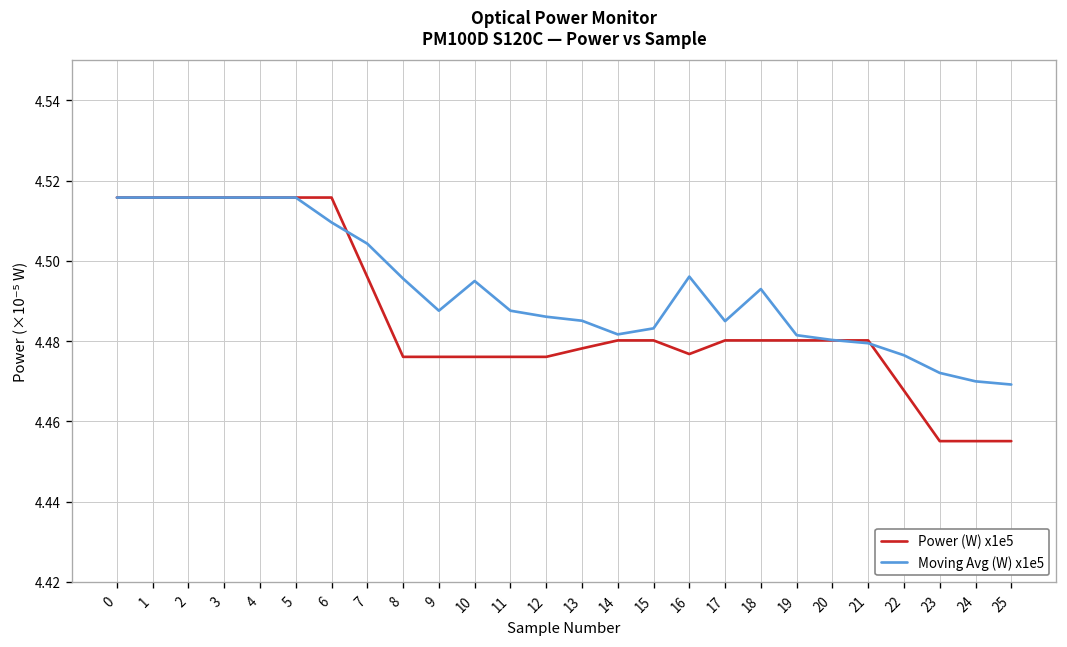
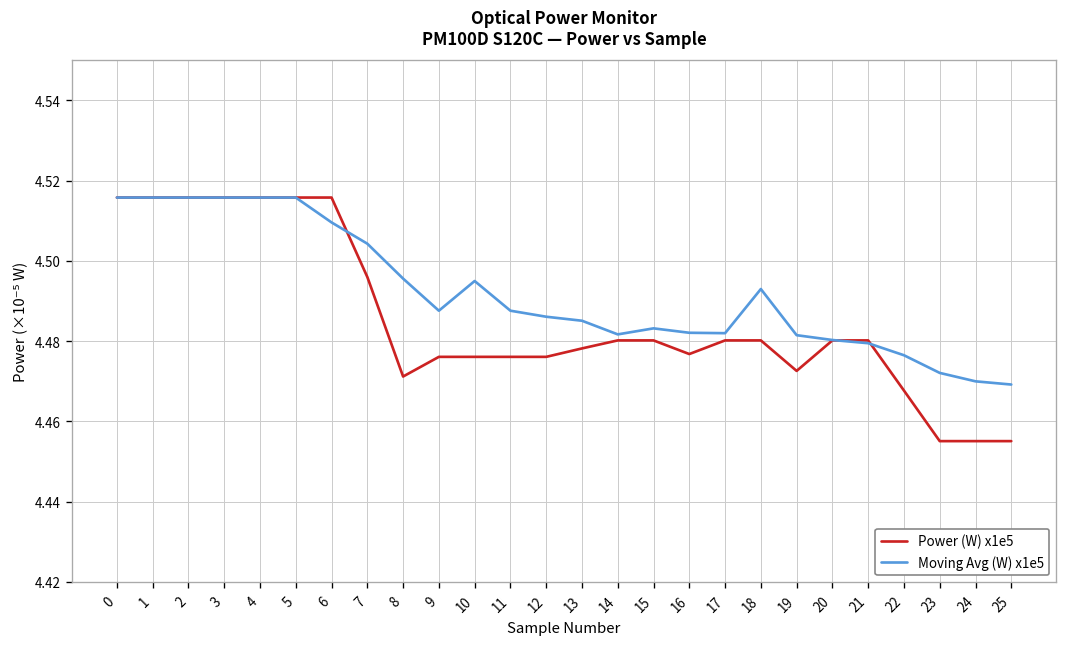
Power (W) x1e5, 8: 4.476 -> 4.471
Moving Avg (W) x1e5, 16: 4.496 -> 4.482
Moving Avg (W) x1e5, 17: 4.485 -> 4.482
Power (W) x1e5, 19: 4.480 -> 4.473
